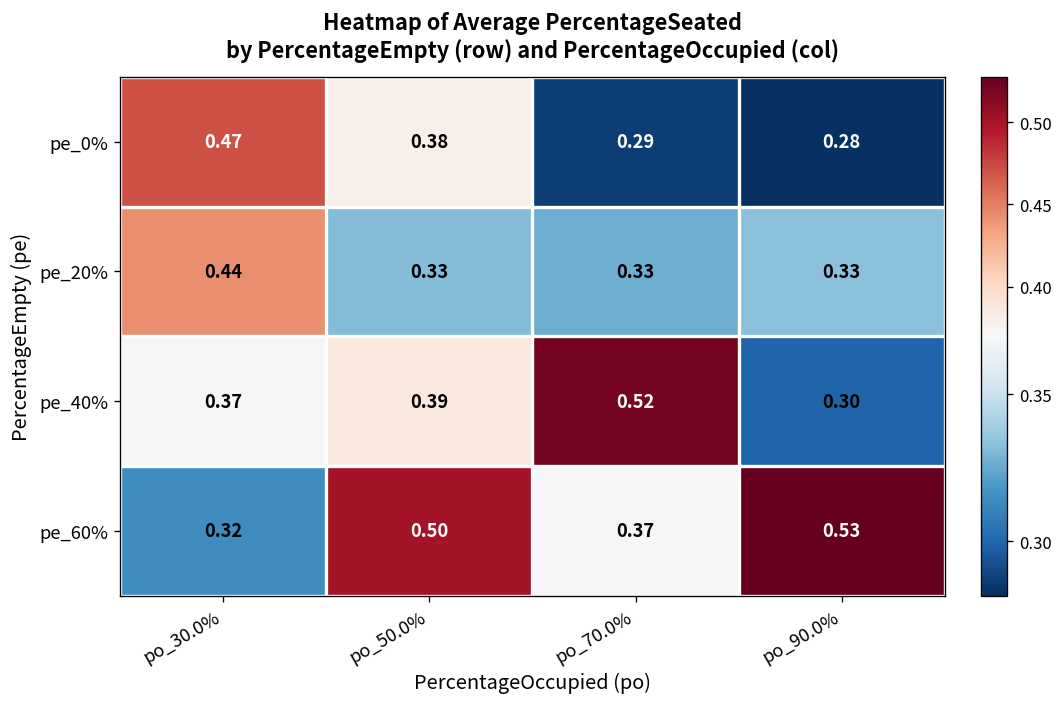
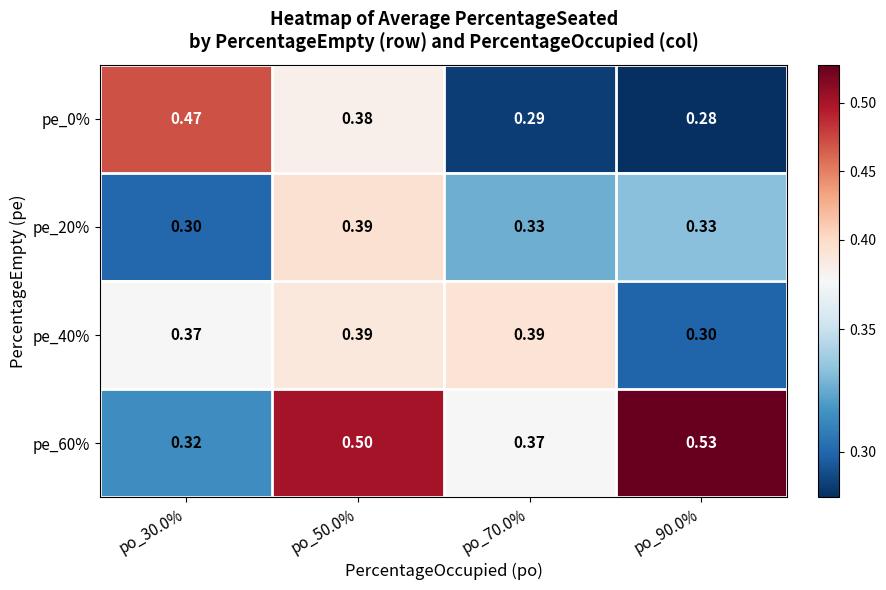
pe_20%, po_30.0%: 0.44 -> 0.30
pe_20%, po_50.0%: 0.33 -> 0.39
pe_40%, po_70.0%: 0.52 -> 0.39
